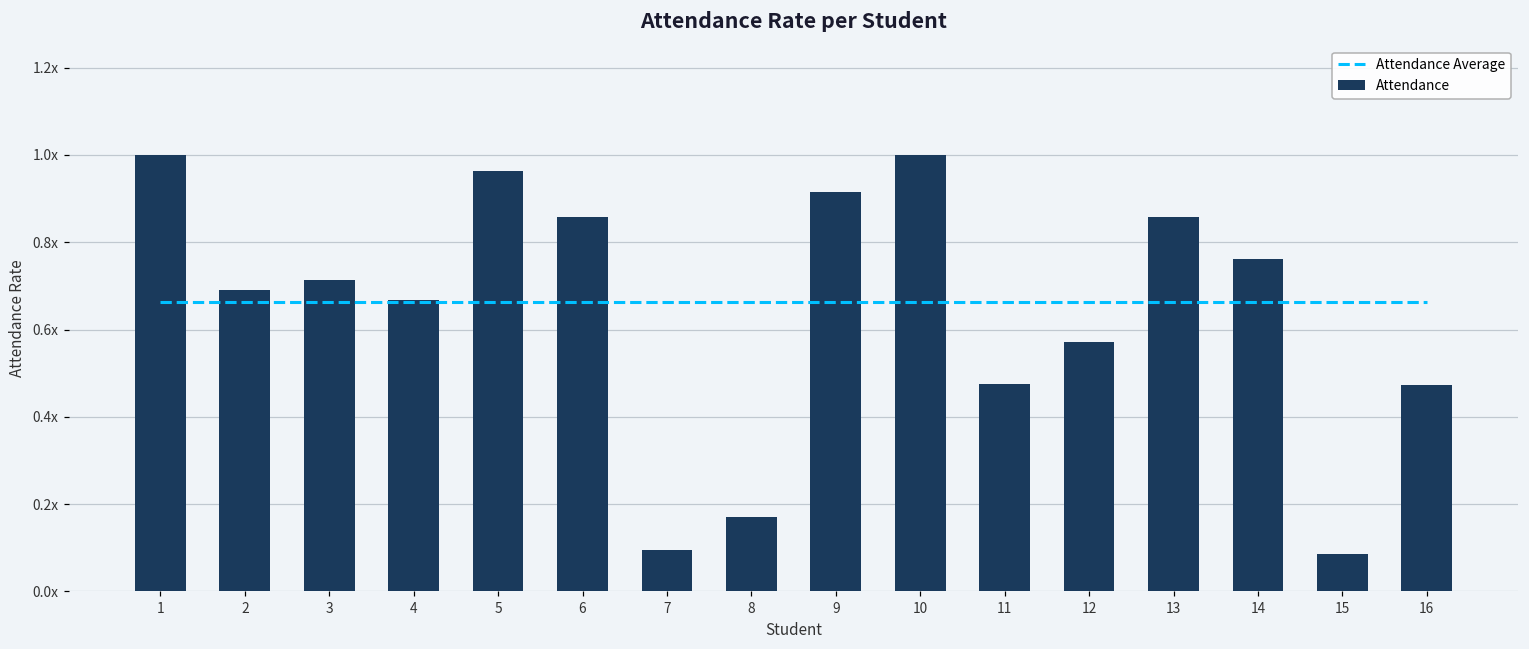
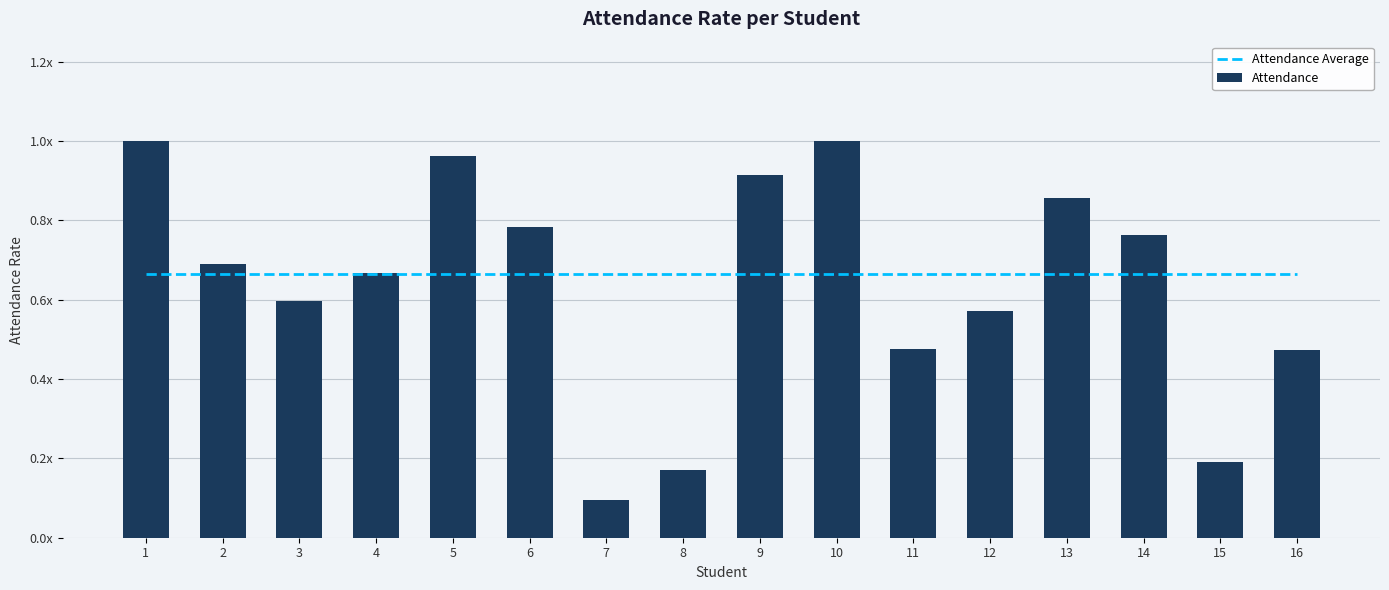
Attendance, 3: 0.71x -> 0.60x
Attendance, 6: 0.86x -> 0.78x
Attendance, 15: 0.09x -> 0.19x
